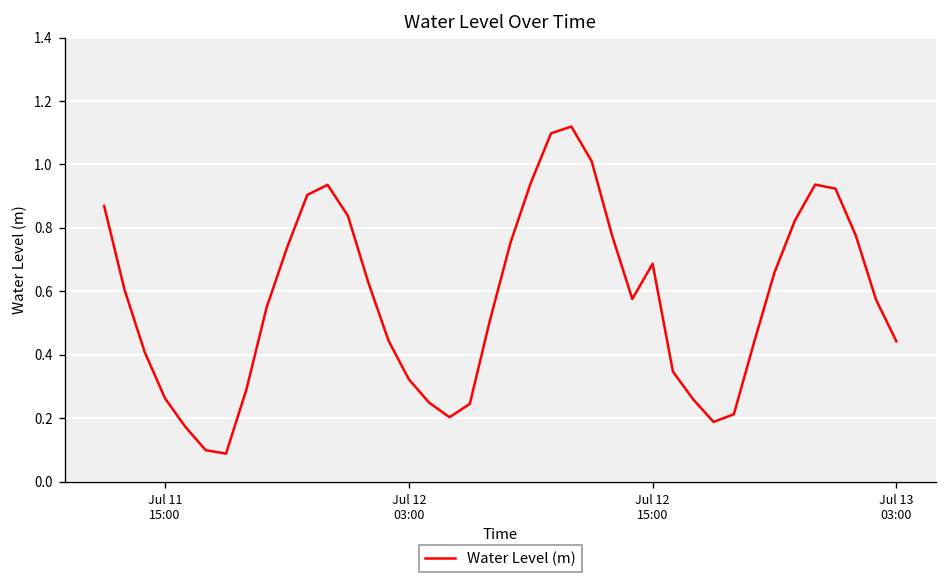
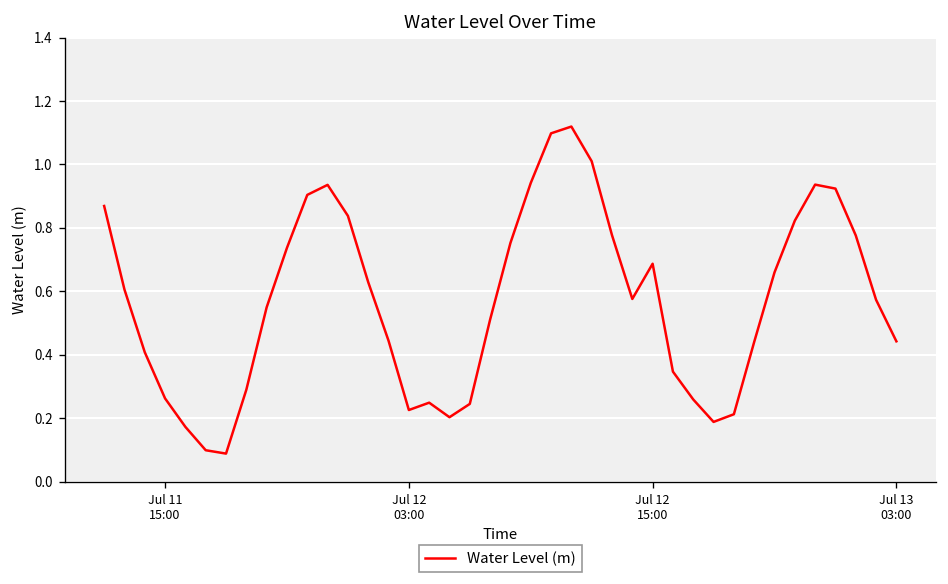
Jul 12 03:00: 0.32 -> 0.23
